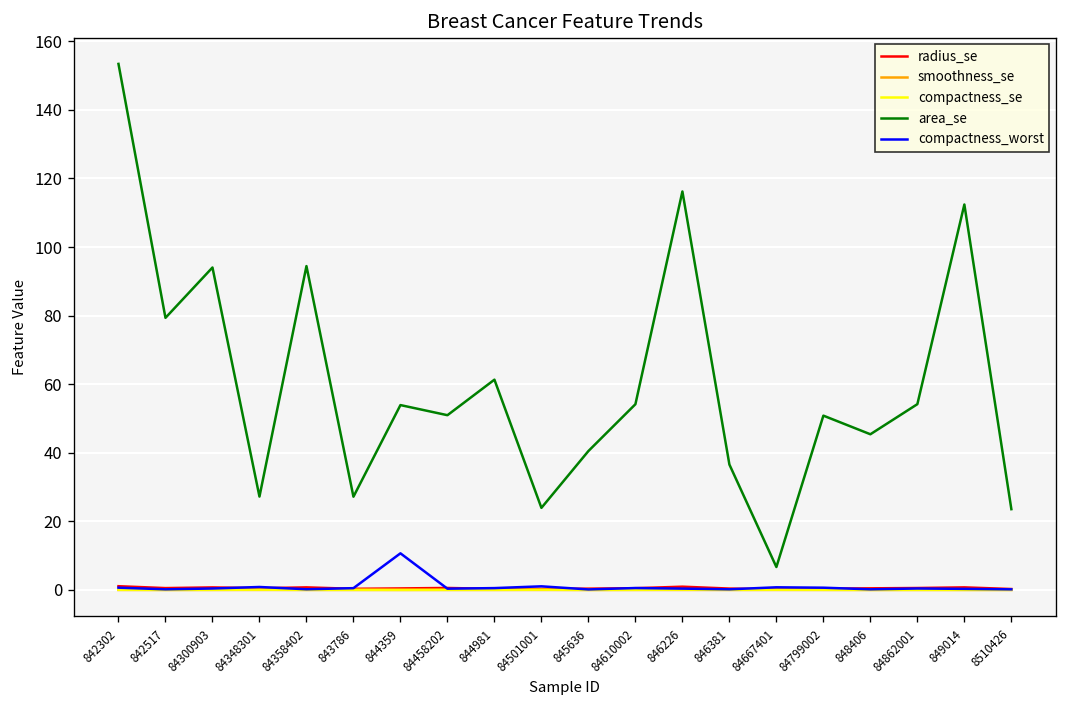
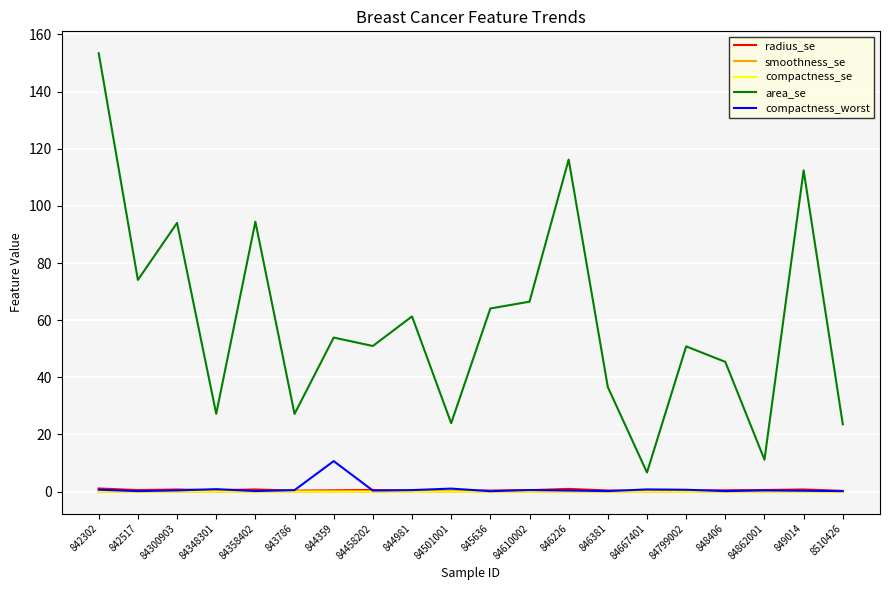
area_se, 842517: 79 -> 74
area_se, 845636: 41 -> 64
area_se, 84610002: 54 -> 66
area_se, 84862001: 54 -> 11
